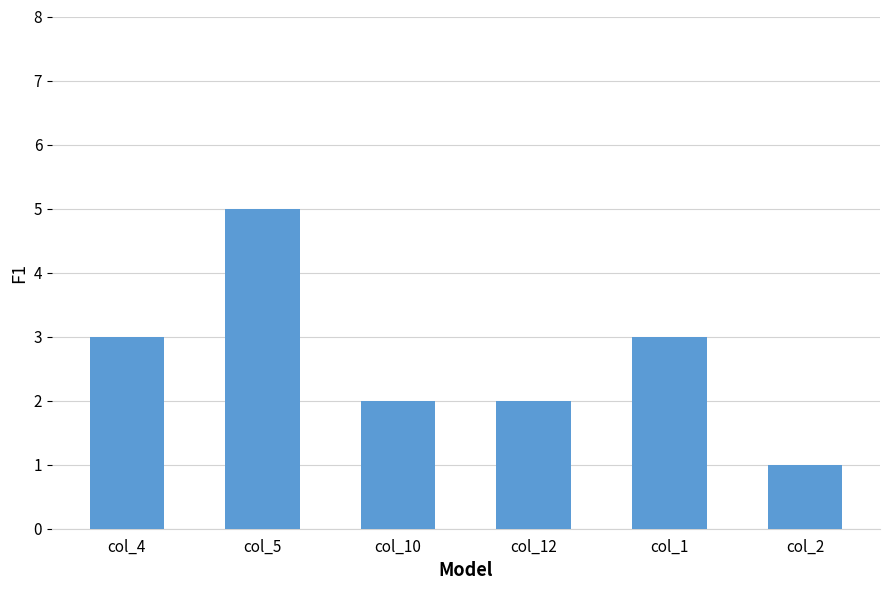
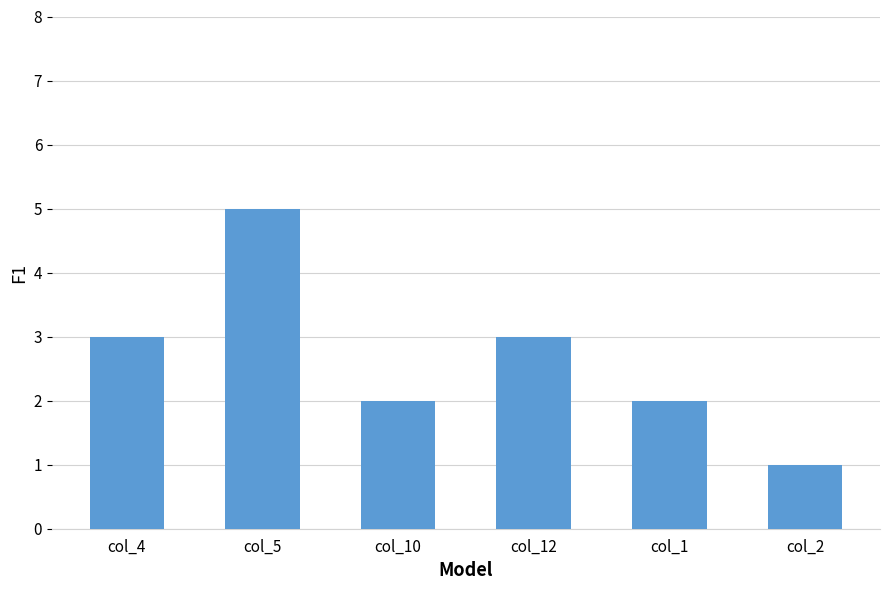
col_12: 2 -> 3
col_1: 3 -> 2
